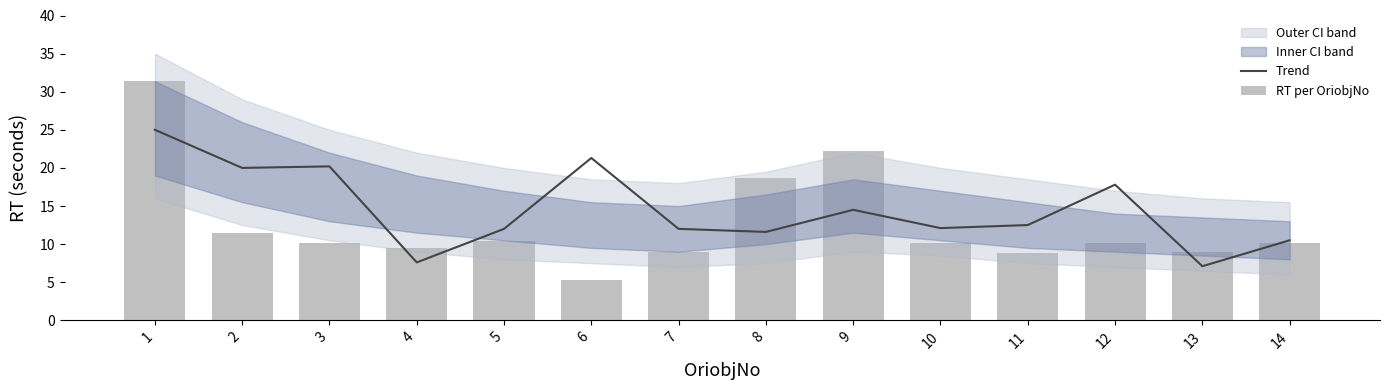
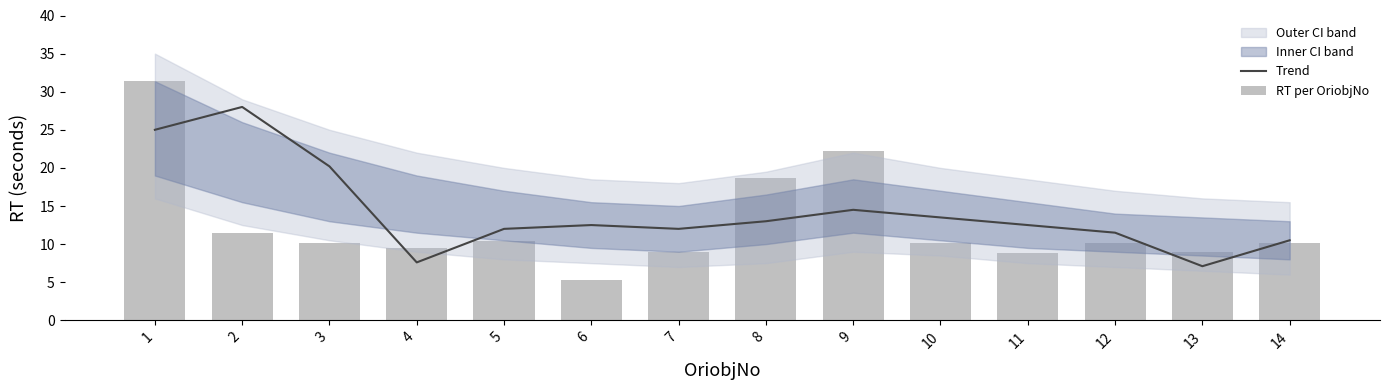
Trend, 2: 20 -> 28
Trend, 6: 21 -> 13
Trend, 8: 12 -> 13
Trend, 10: 12 -> 14
Trend, 12: 18 -> 12
